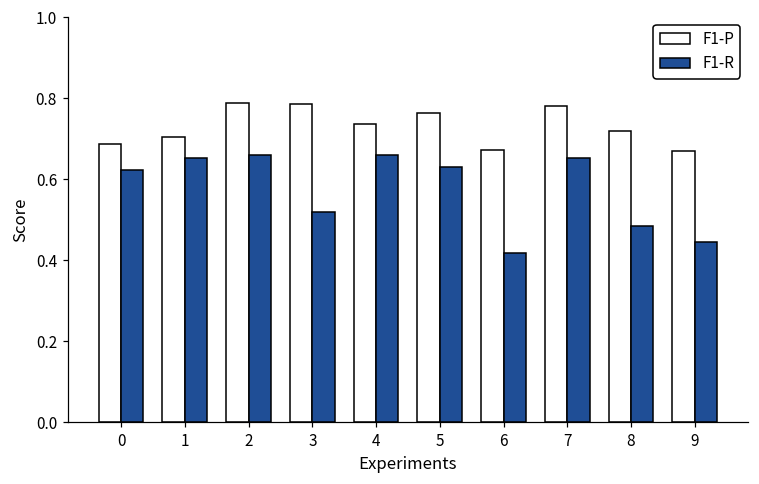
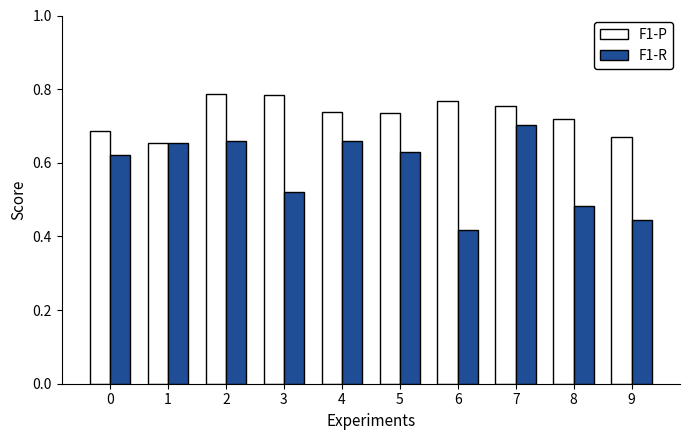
F1-P, 1: 0.70 -> 0.65
F1-P, 5: 0.76 -> 0.73
F1-P, 6: 0.67 -> 0.77
F1-P, 7: 0.78 -> 0.76
F1-R, 7: 0.65 -> 0.70
